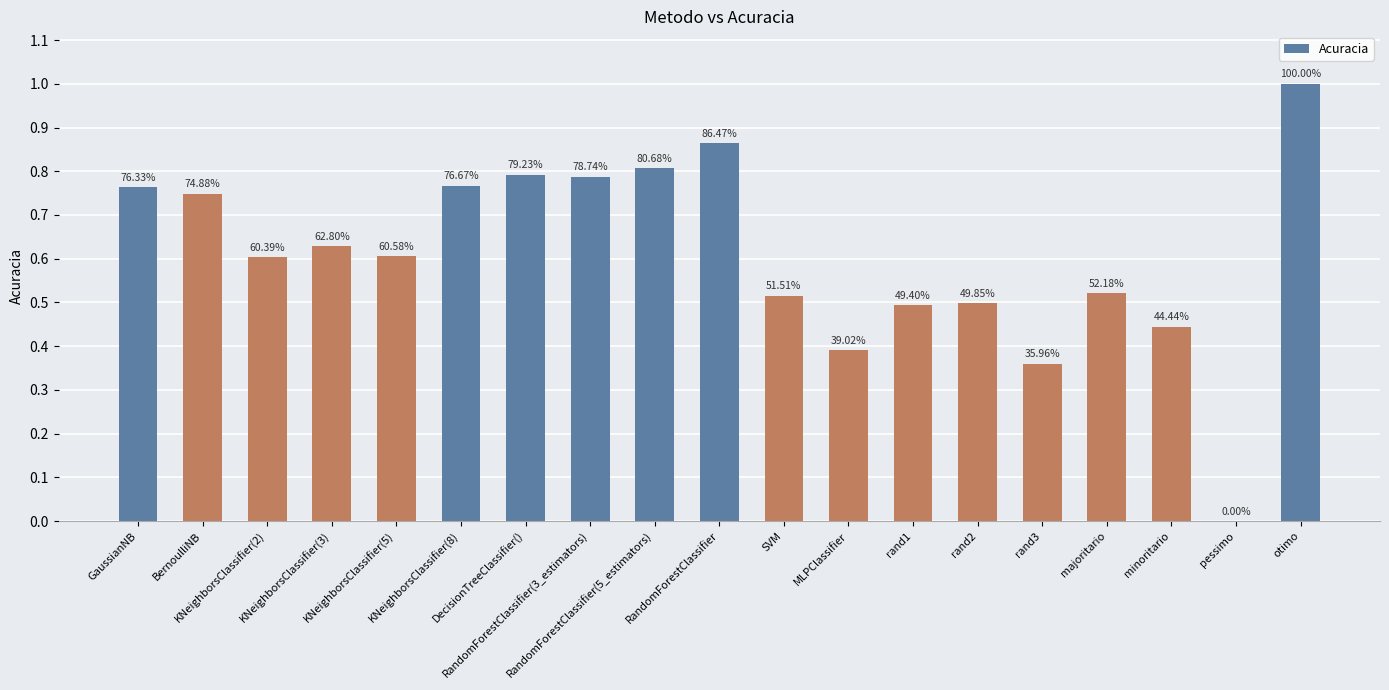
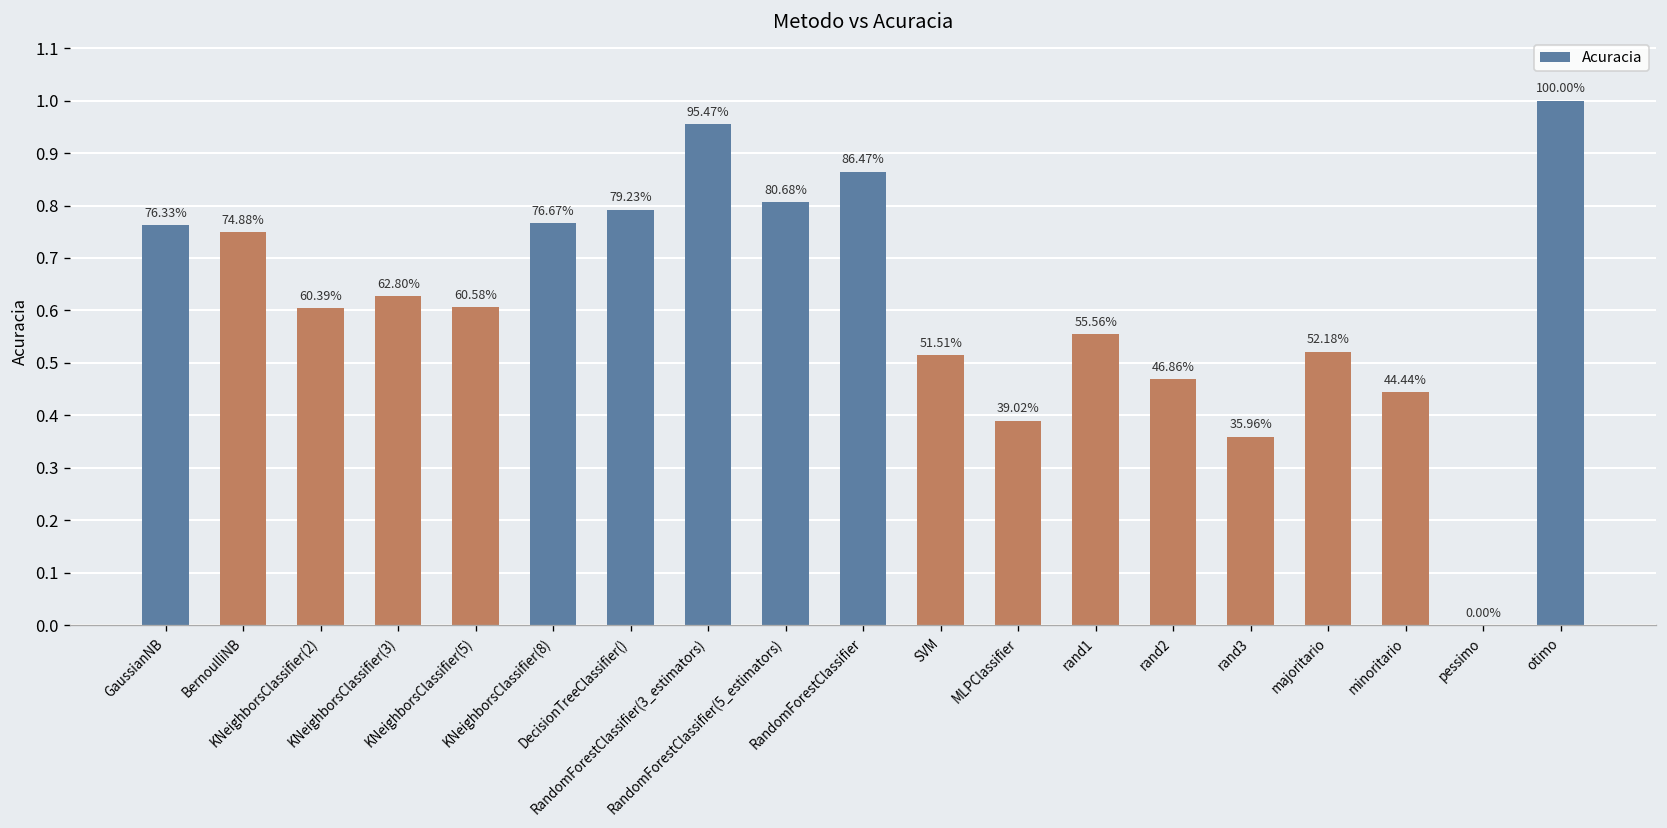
RandomForestClassifier(3_estimators): 78.74% -> 95.47%
rand1: 49.40% -> 55.56%
rand2: 49.85% -> 46.86%
